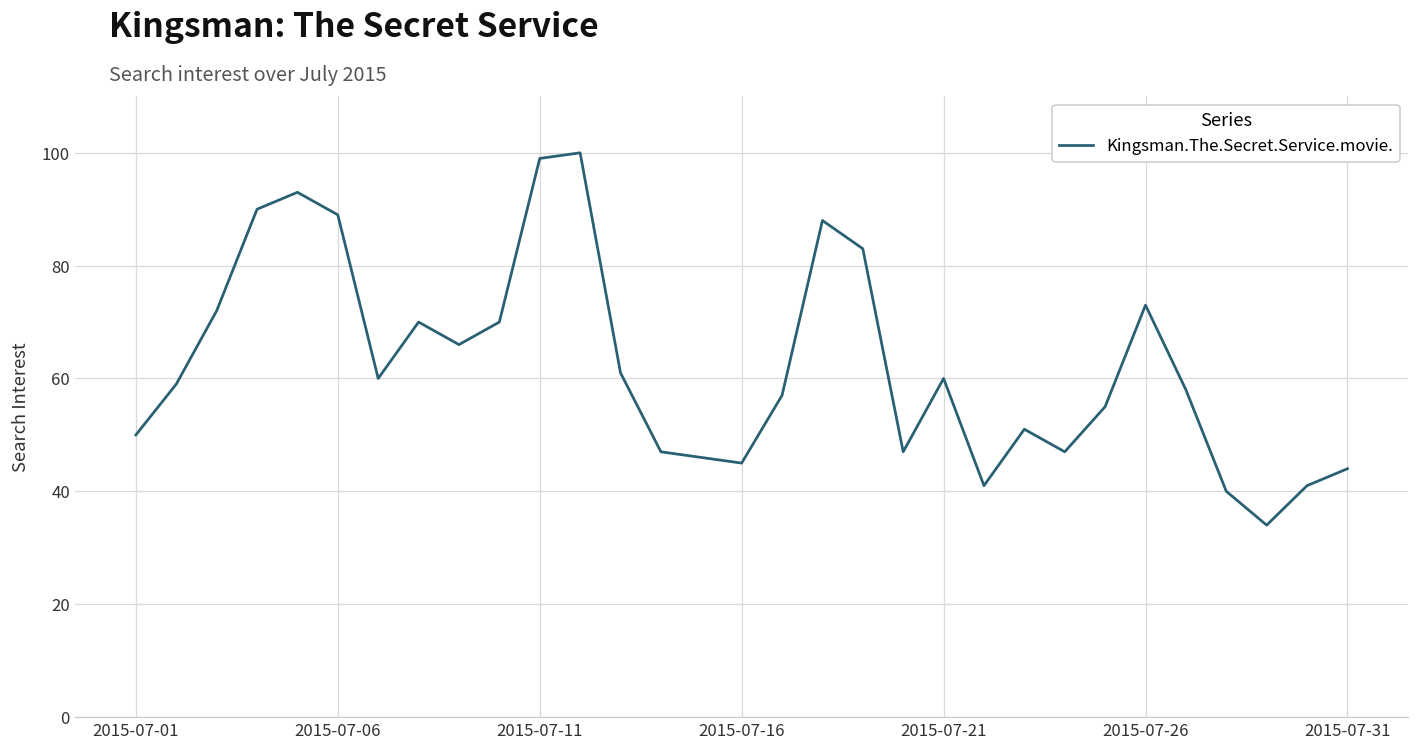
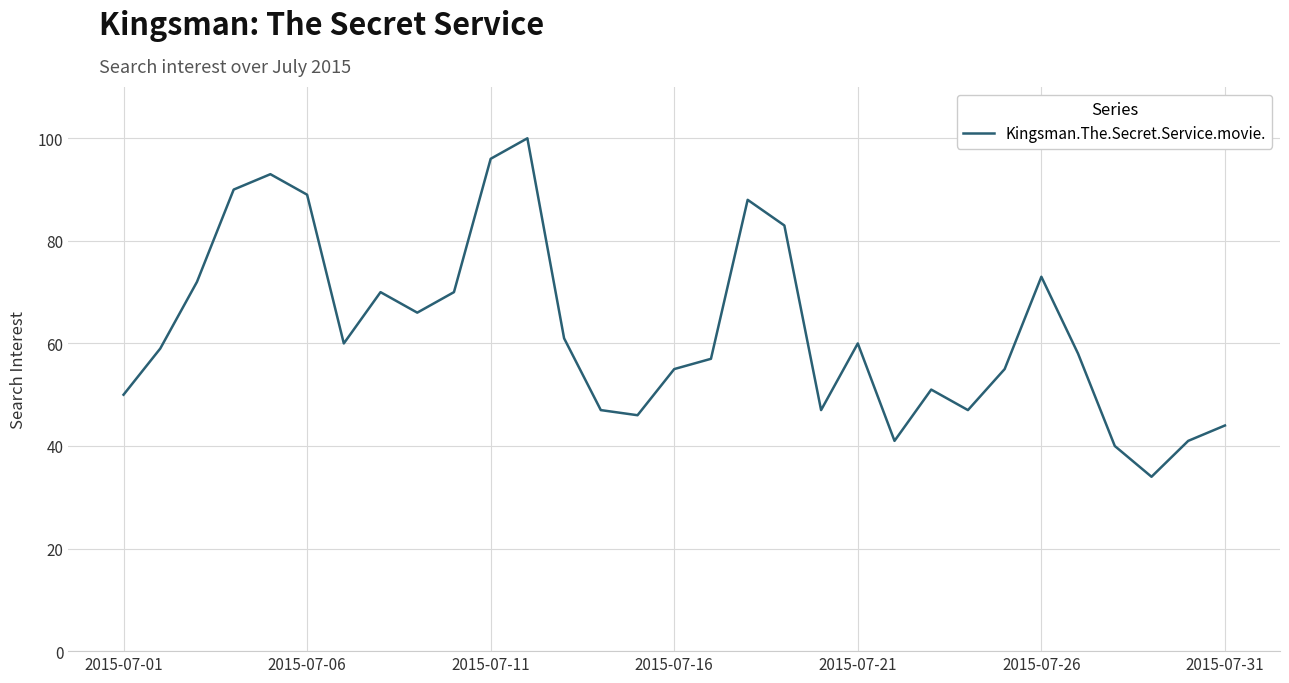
2015-07-11: 99 -> 96
2015-07-16: 45 -> 55
